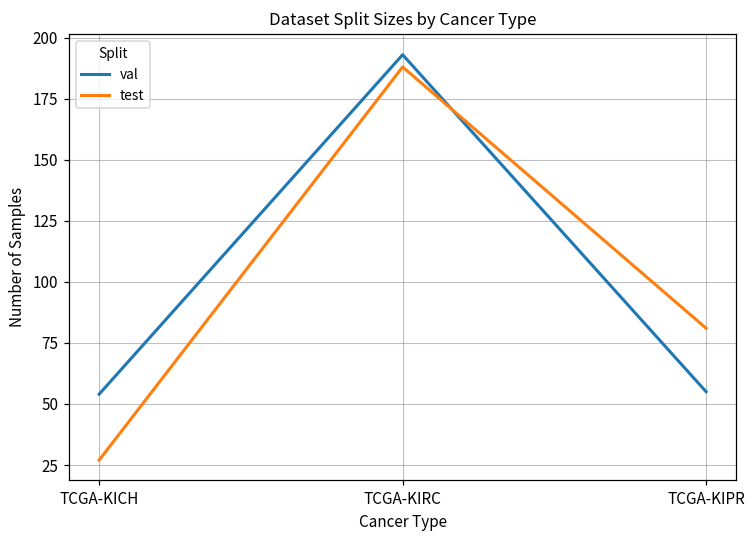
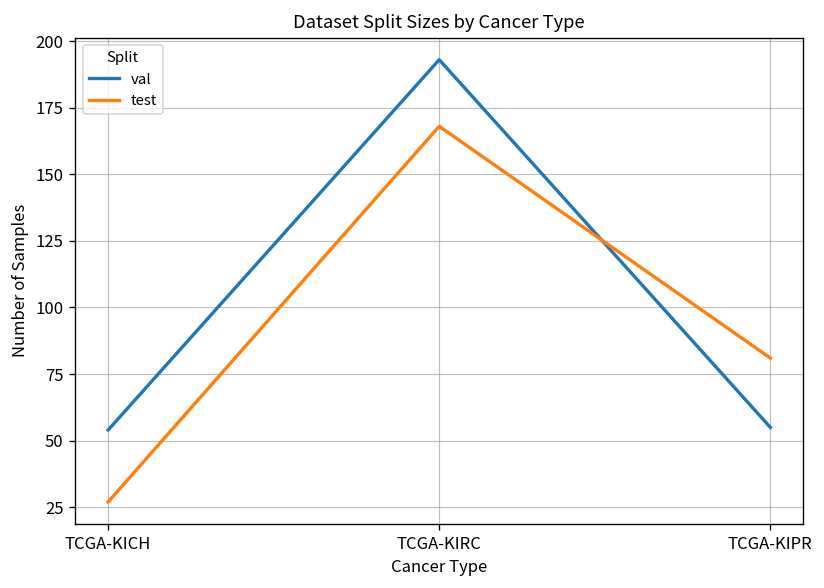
test, TCGA-KIRC: 188 -> 168
